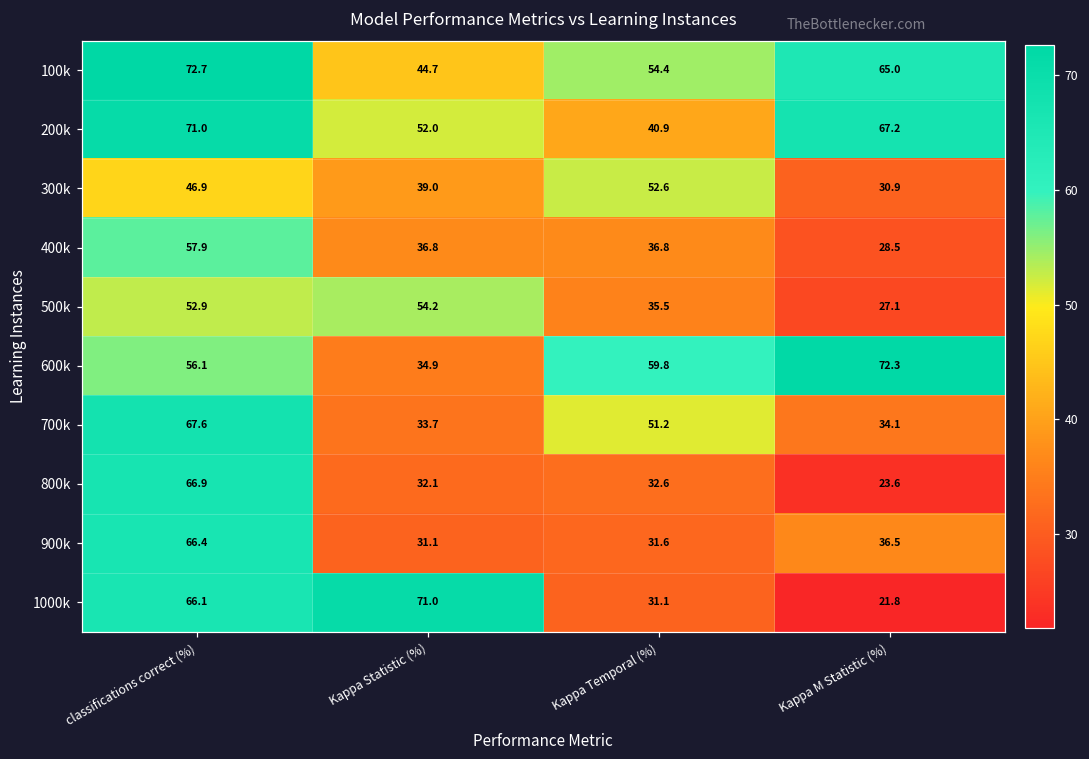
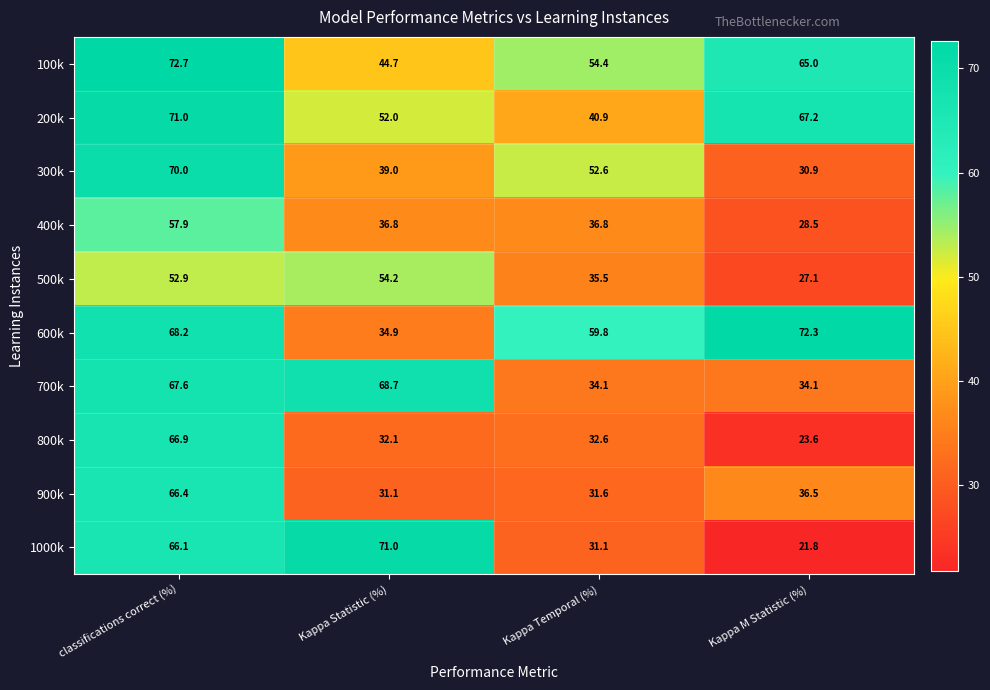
300k, classifications correct (%): 46.9 -> 70.0
600k, classifications correct (%): 56.1 -> 68.2
700k, Kappa Statistic (%): 33.7 -> 68.7
700k, Kappa Temporal (%): 51.2 -> 34.1
